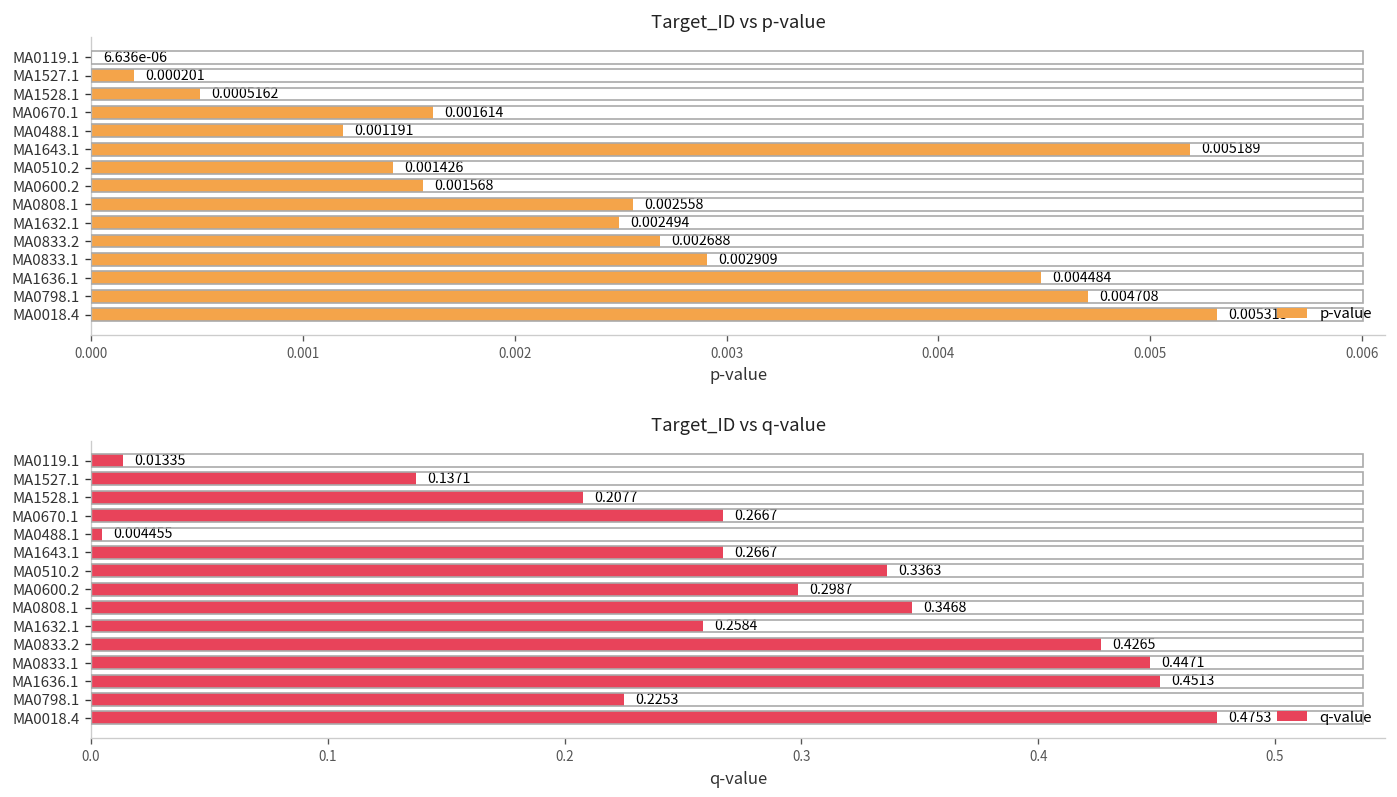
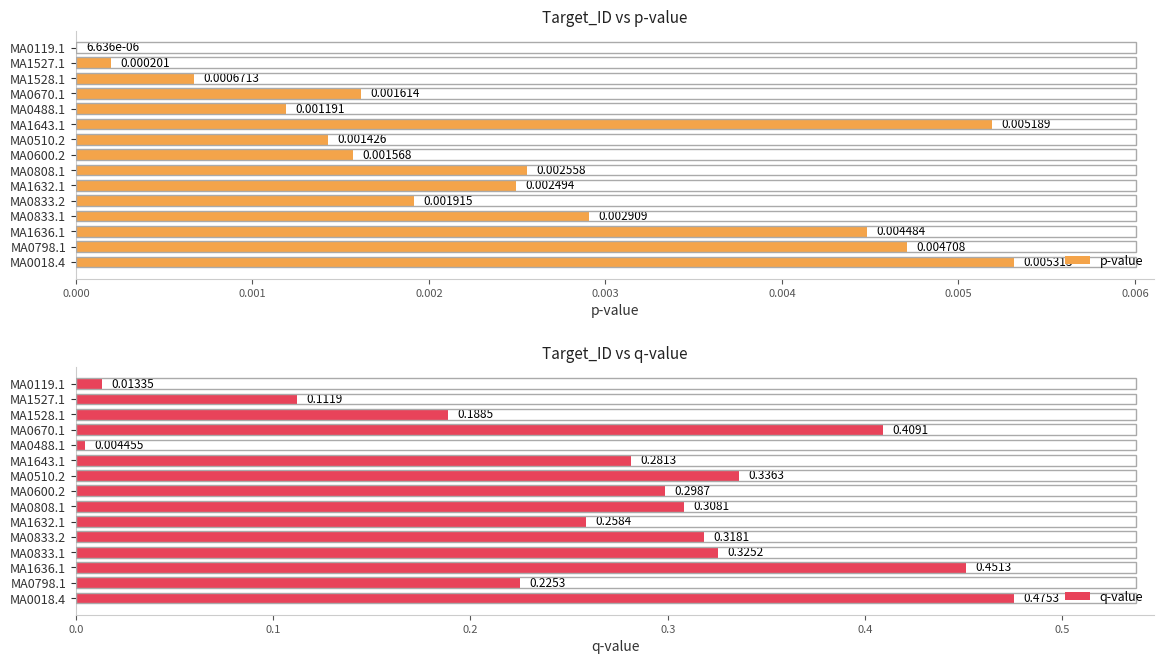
Target_ID vs p-value, MA1528.1: 0.0005162 -> 0.0006713
Target_ID vs p-value, MA0833.2: 0.002688 -> 0.001915
Target_ID vs q-value, MA1527.1: 0.1371 -> 0.1119
Target_ID vs q-value, MA1528.1: 0.2077 -> 0.1885
Target_ID vs q-value, MA0670.1: 0.2667 -> 0.4091
Target_ID vs q-value, MA1643.1: 0.2667 -> 0.2813
Target_ID vs q-value, MA0808.1: 0.3468 -> 0.3081
Target_ID vs q-value, MA0833.2: 0.4265 -> 0.3181
Target_ID vs q-value, MA0833.1: 0.4471 -> 0.3252
